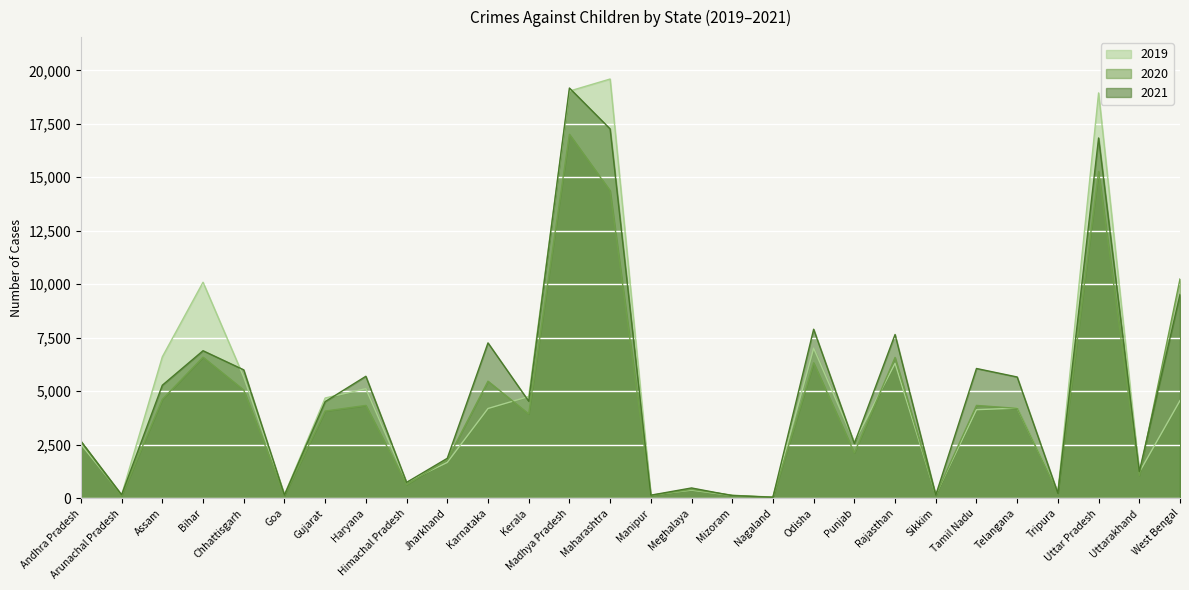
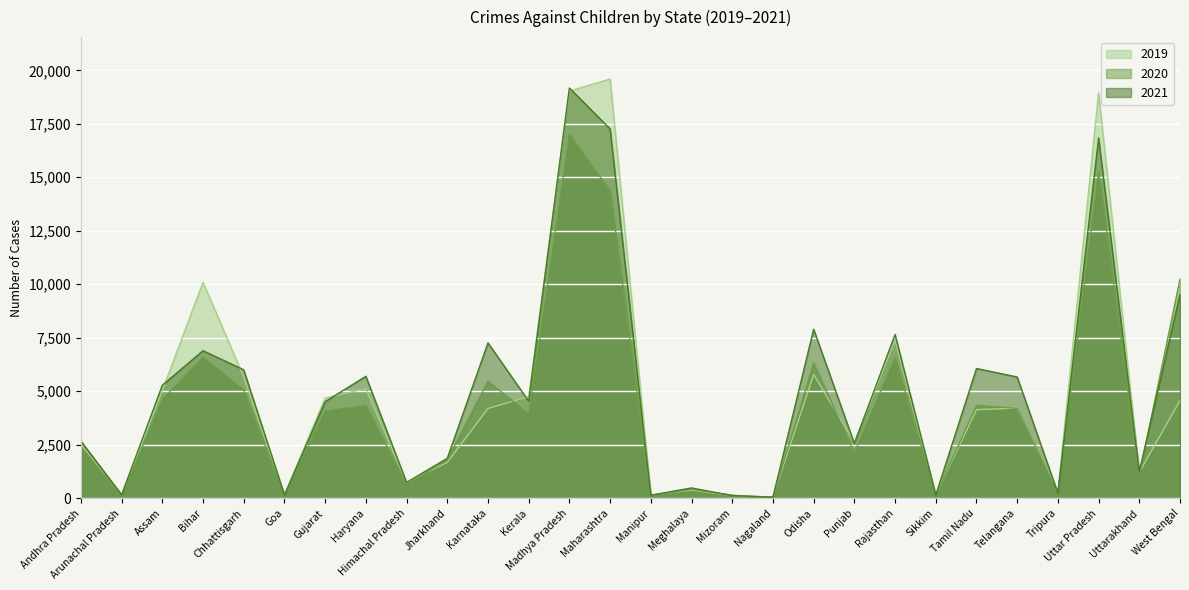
2019, Assam: 6,600 -> 5,000
2019, Odisha: 7,000 -> 5,800
2019, Rajasthan: 6,300 -> 7,400
